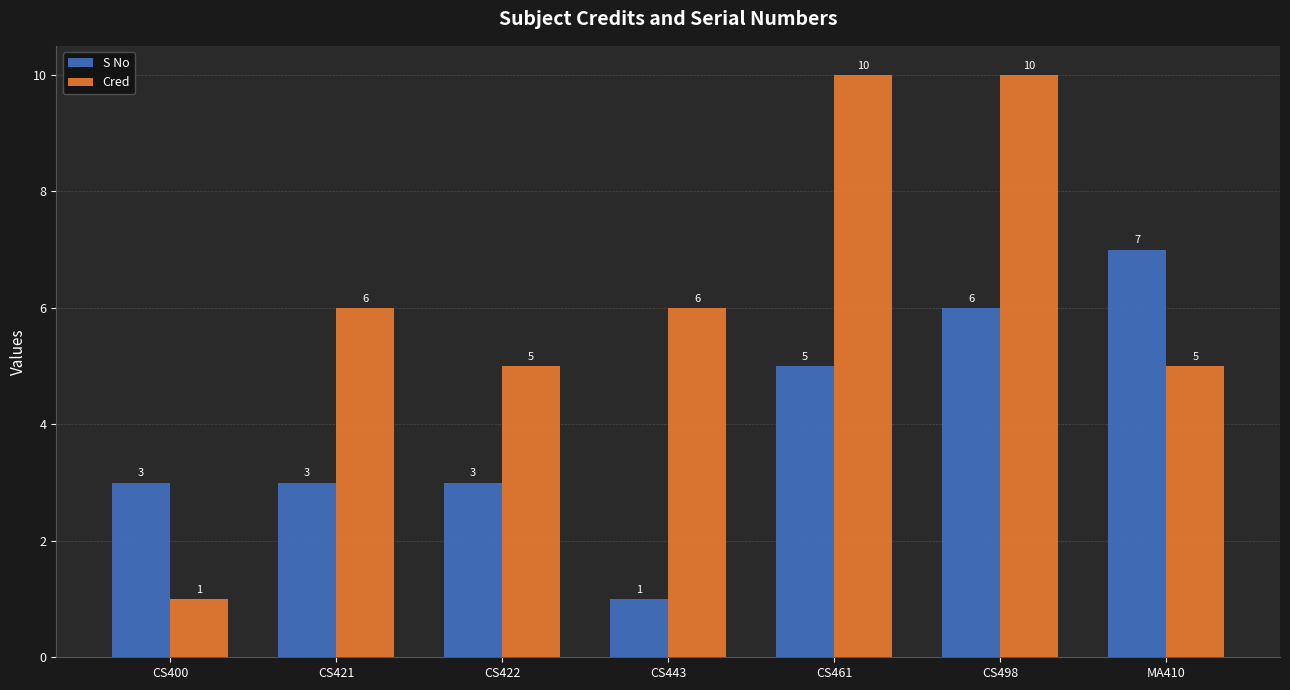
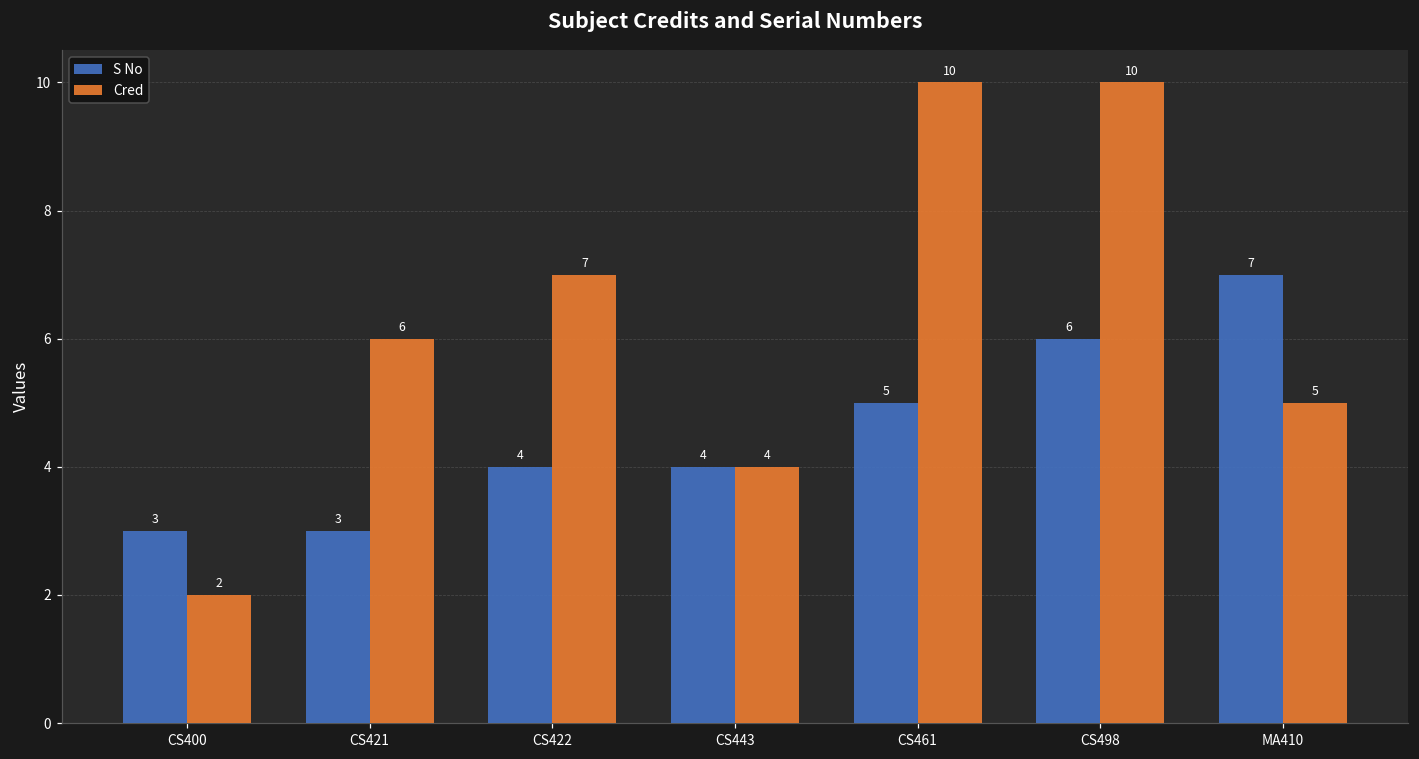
Cred, CS400: 1 -> 2
S No, CS422: 3 -> 4
Cred, CS422: 5 -> 7
S No, CS443: 1 -> 4
Cred, CS443: 6 -> 4
